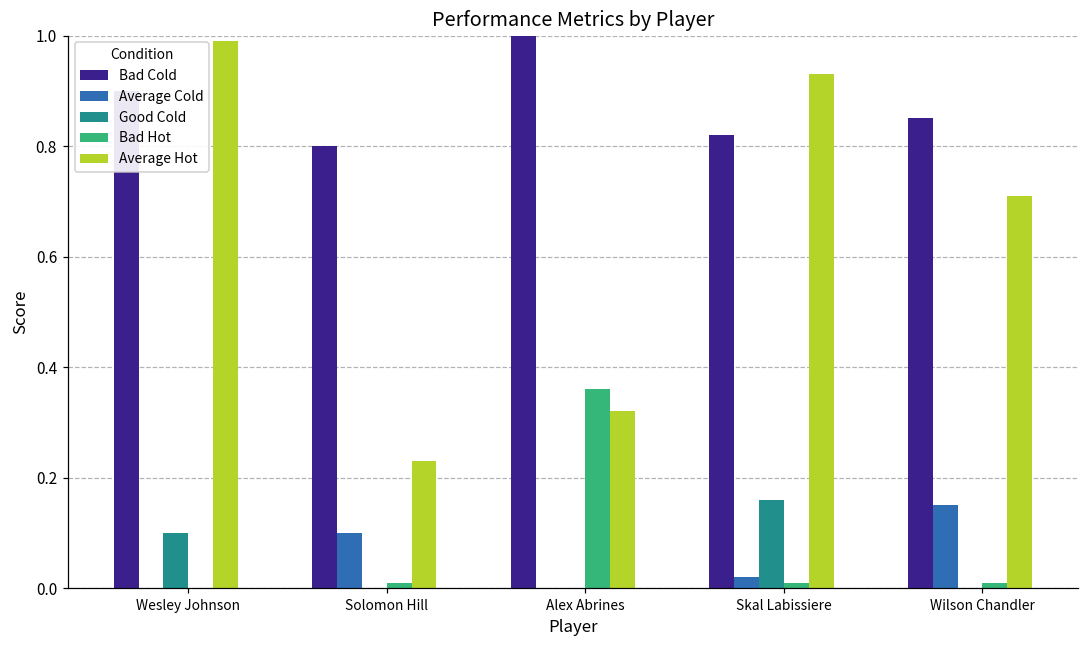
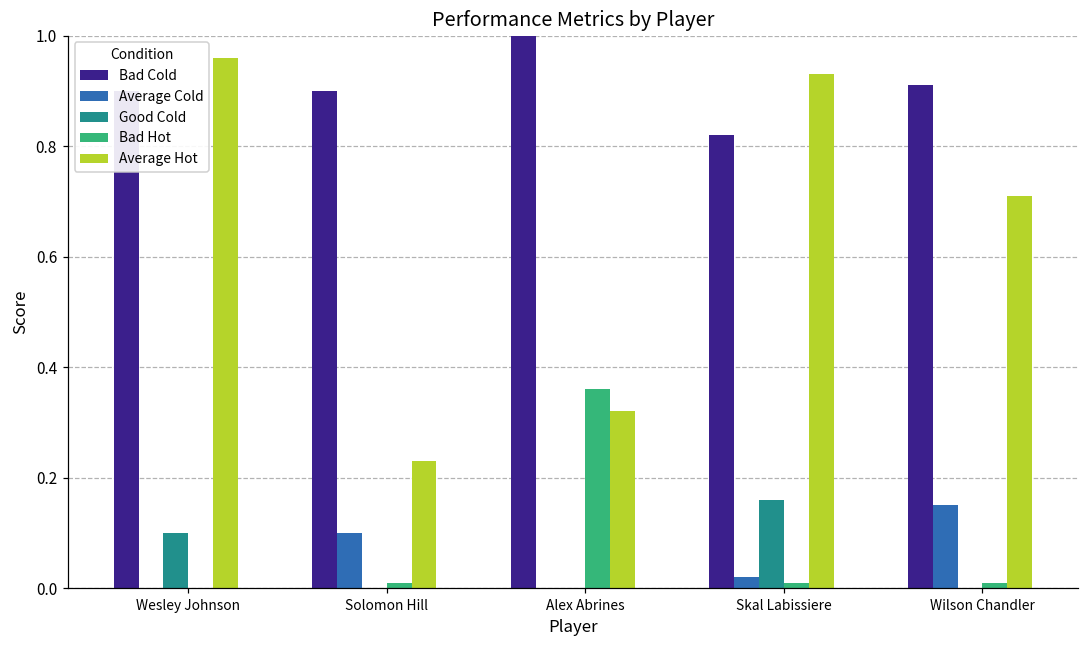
Average Hot, Wesley Johnson: 0.99 -> 0.96
Bad Cold, Solomon Hill: 0.8 -> 0.9
Bad Cold, Wilson Chandler: 0.85 -> 0.91
